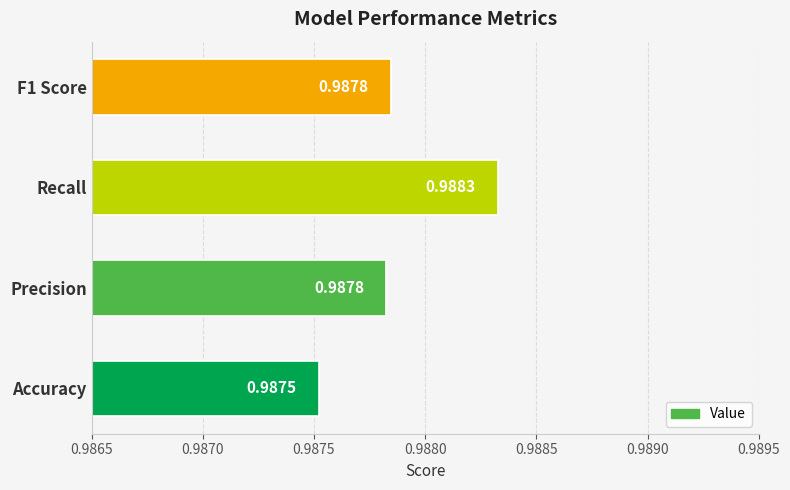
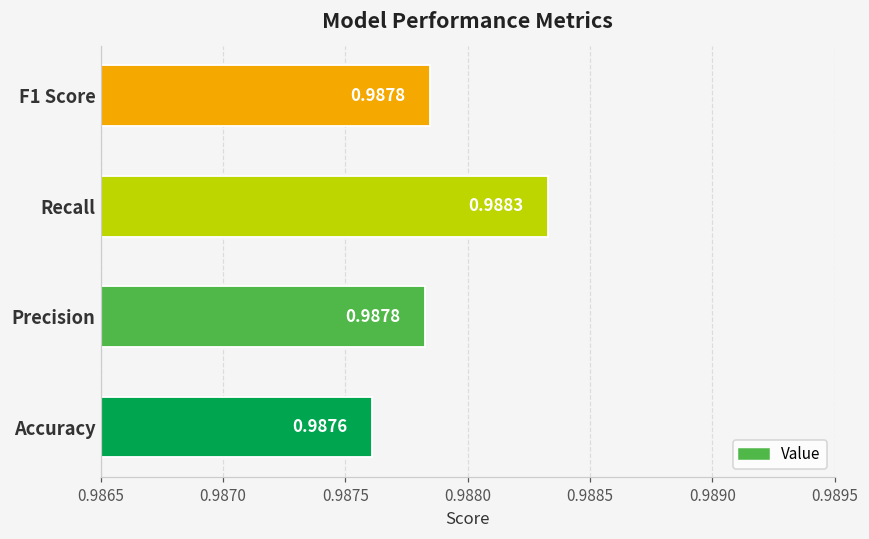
Accuracy: 0.9875 -> 0.9876
